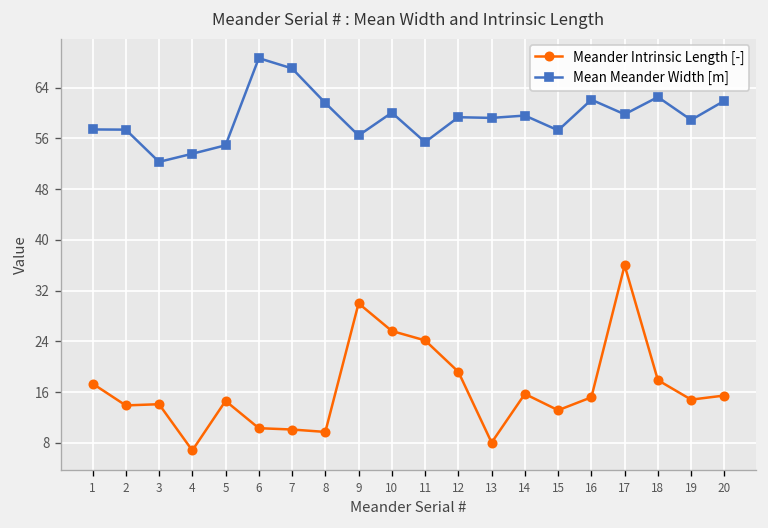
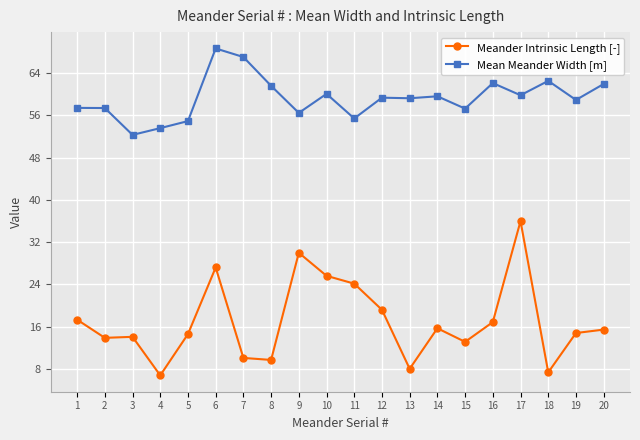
Meander Intrinsic Length [-], 6: 10 -> 27
Meander Intrinsic Length [-], 16: 15 -> 17
Meander Intrinsic Length [-], 18: 18 -> 7
